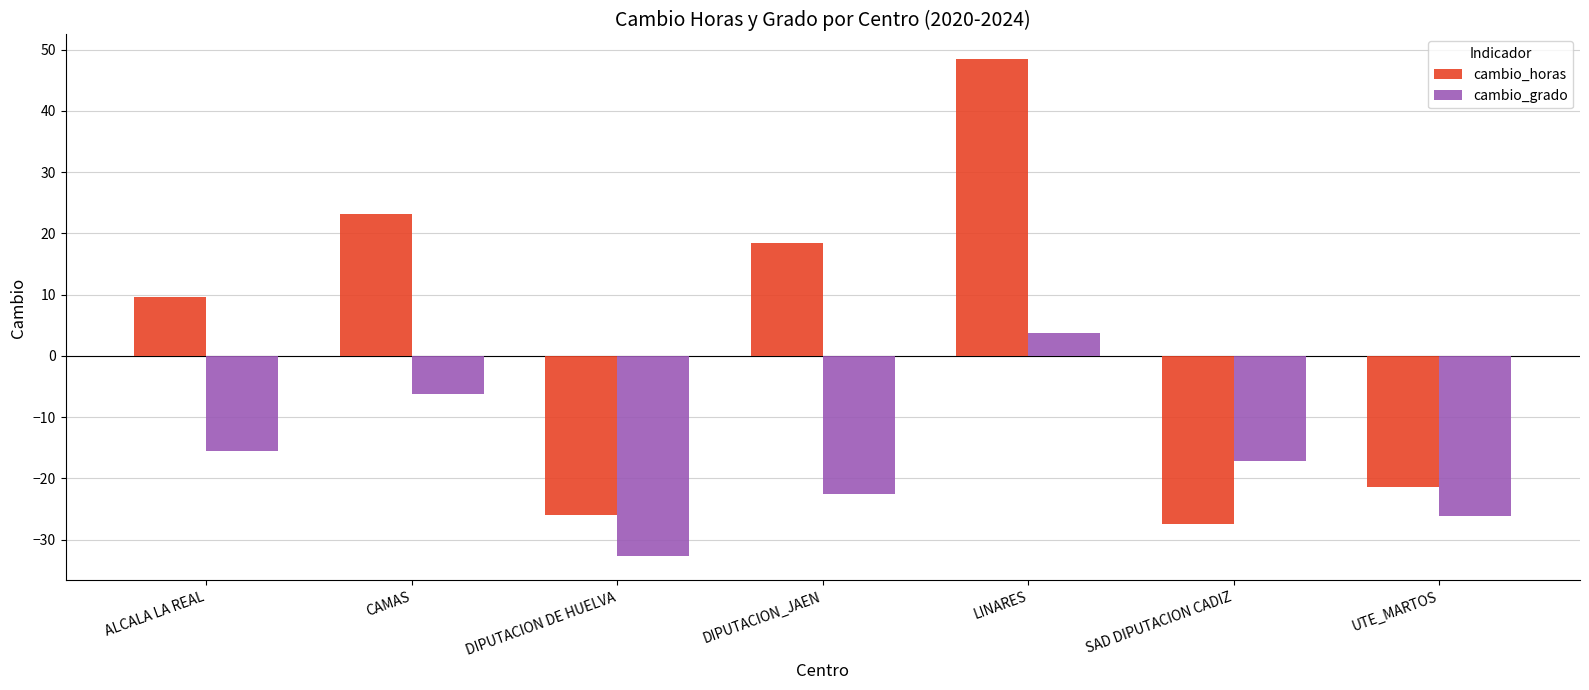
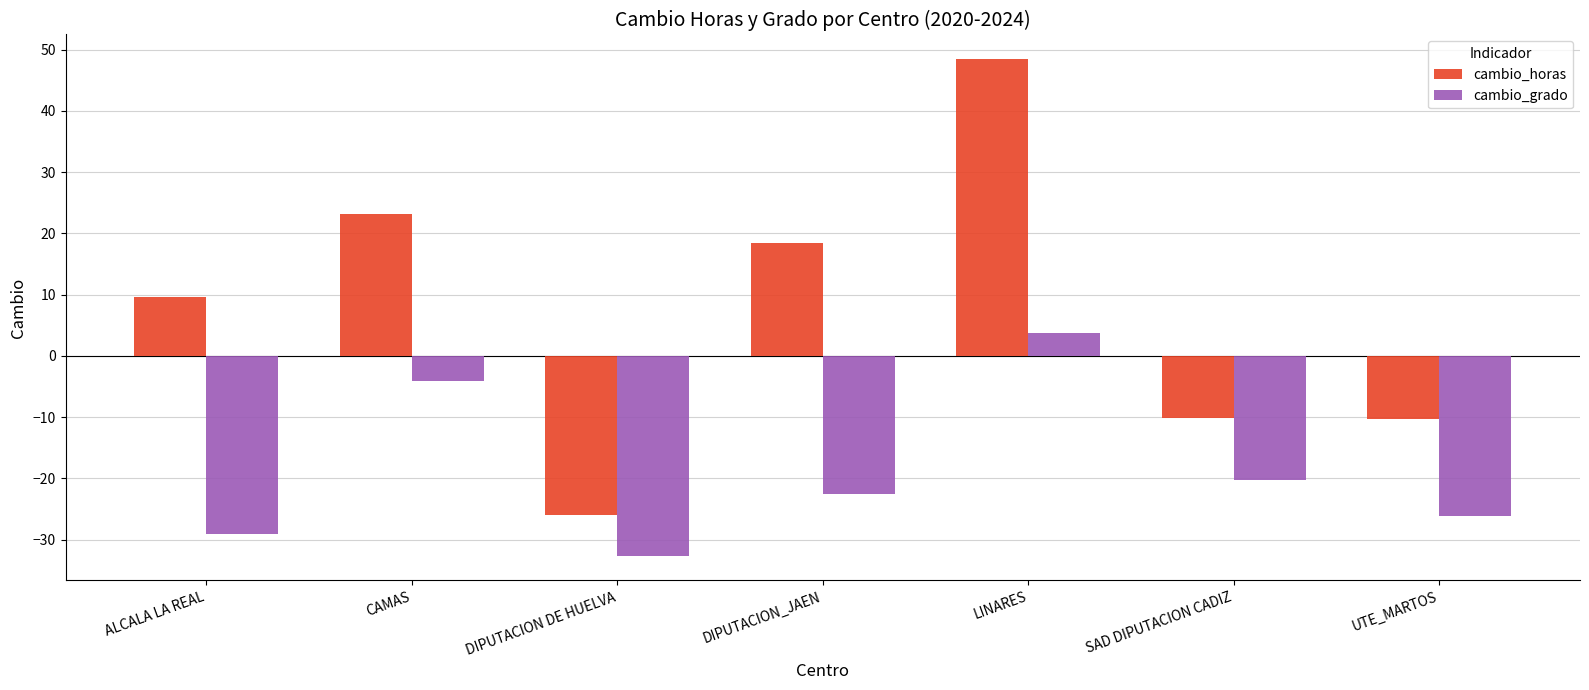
cambio_grado, ALCALA LA REAL: -16 -> -29
cambio_grado, CAMAS: -6 -> -4
cambio_horas, SAD DIPUTACION CADIZ: -27 -> -10
cambio_grado, SAD DIPUTACION CADIZ: -17 -> -20
cambio_horas, UTE_MARTOS: -21 -> -10
